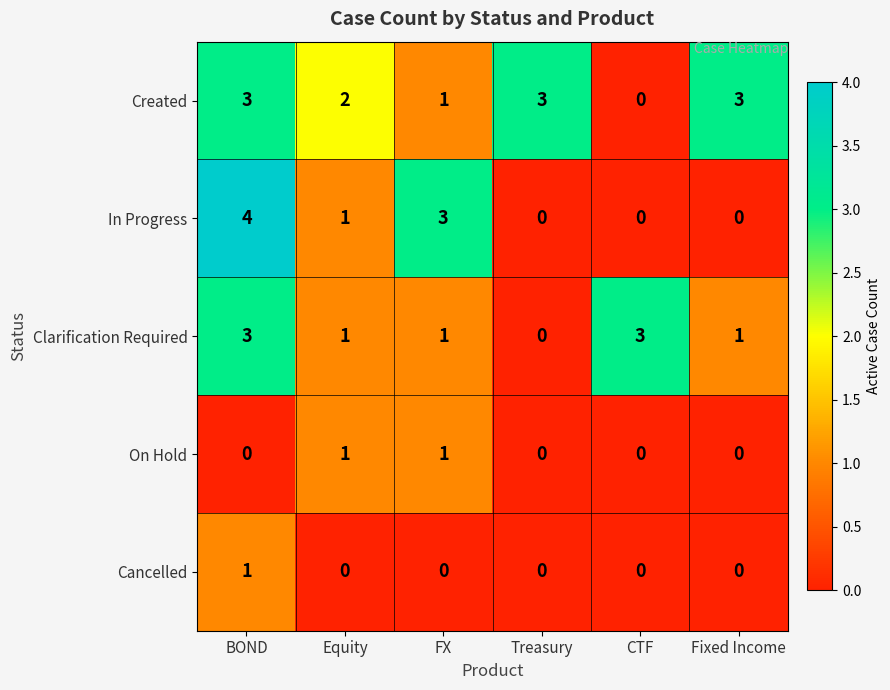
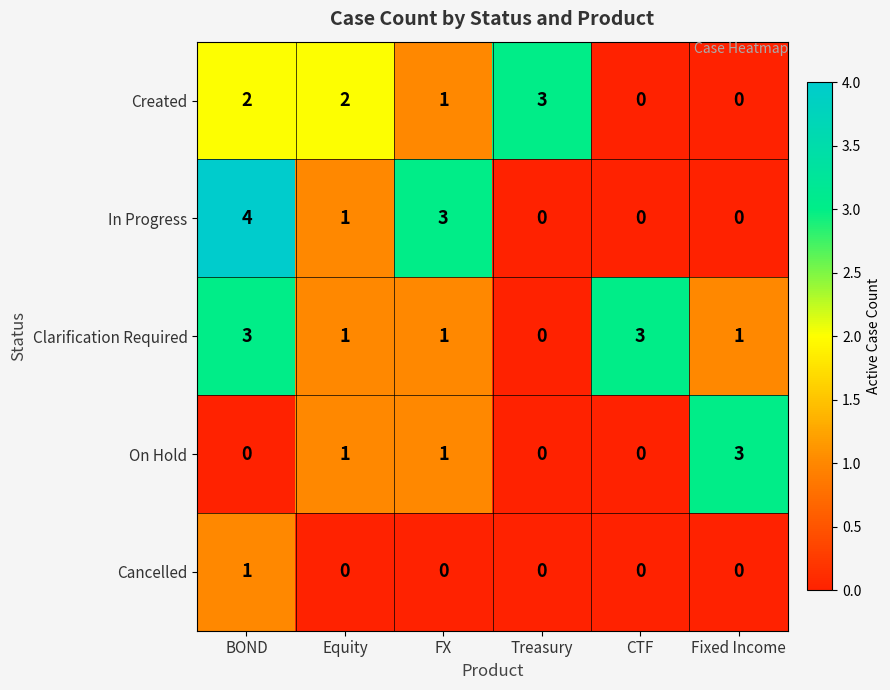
Created, BOND: 3 -> 2
Created, Fixed Income: 3 -> 0
On Hold, Fixed Income: 0 -> 3
